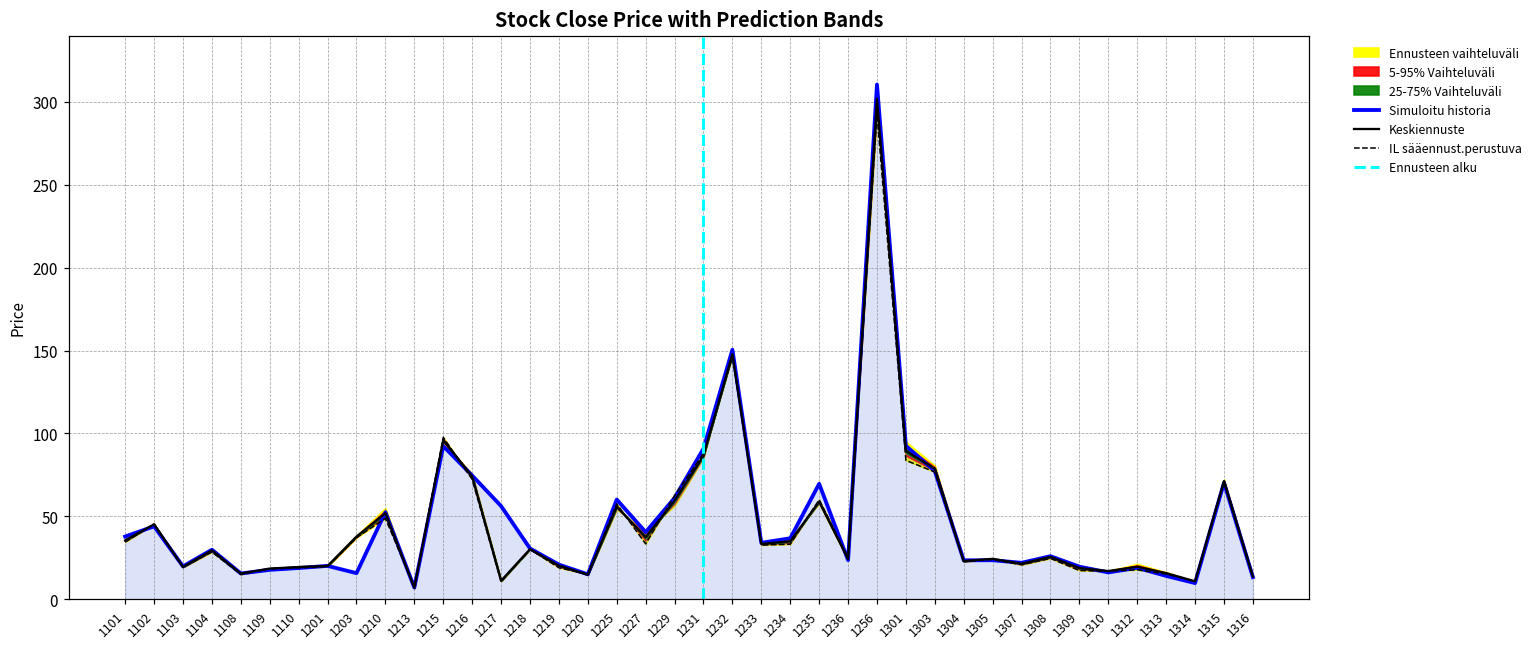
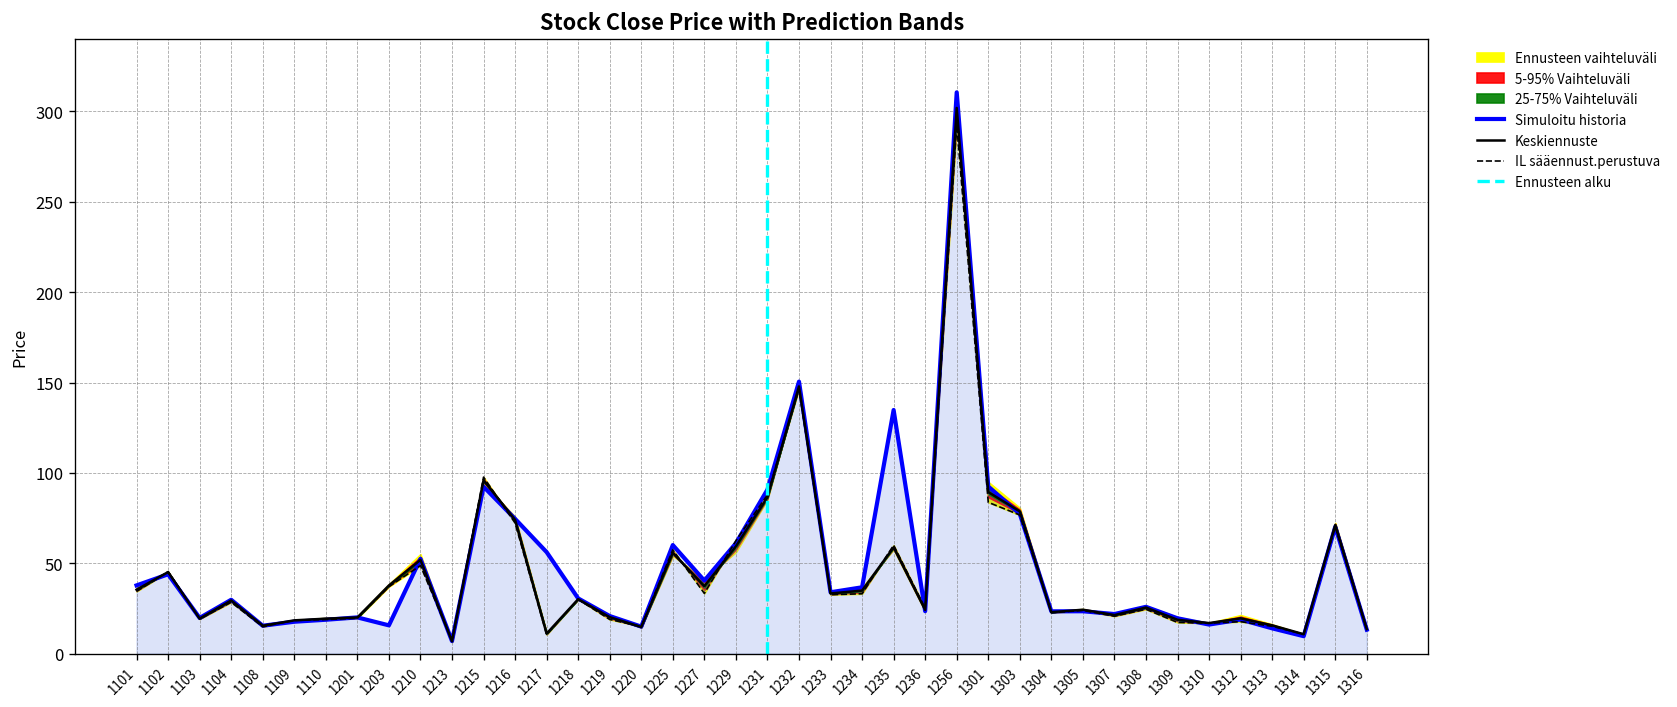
Simuloitu historia, 1235: 70 -> 135
